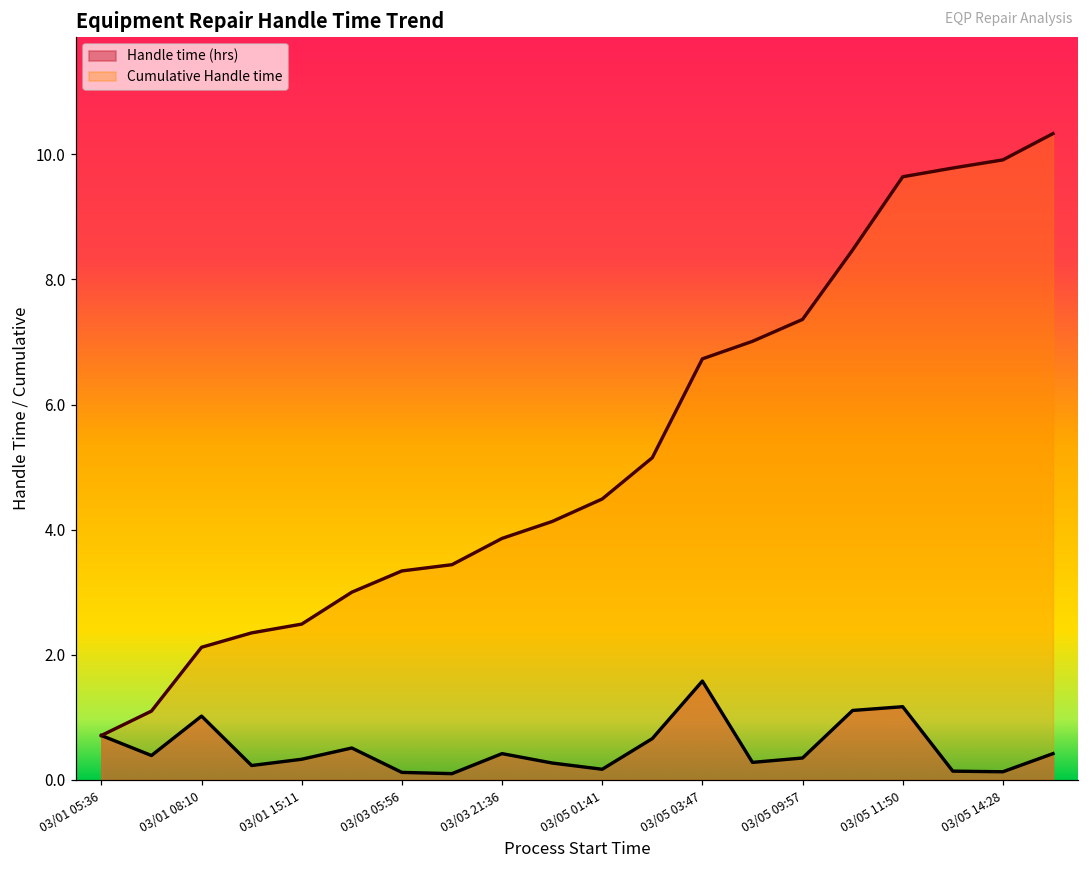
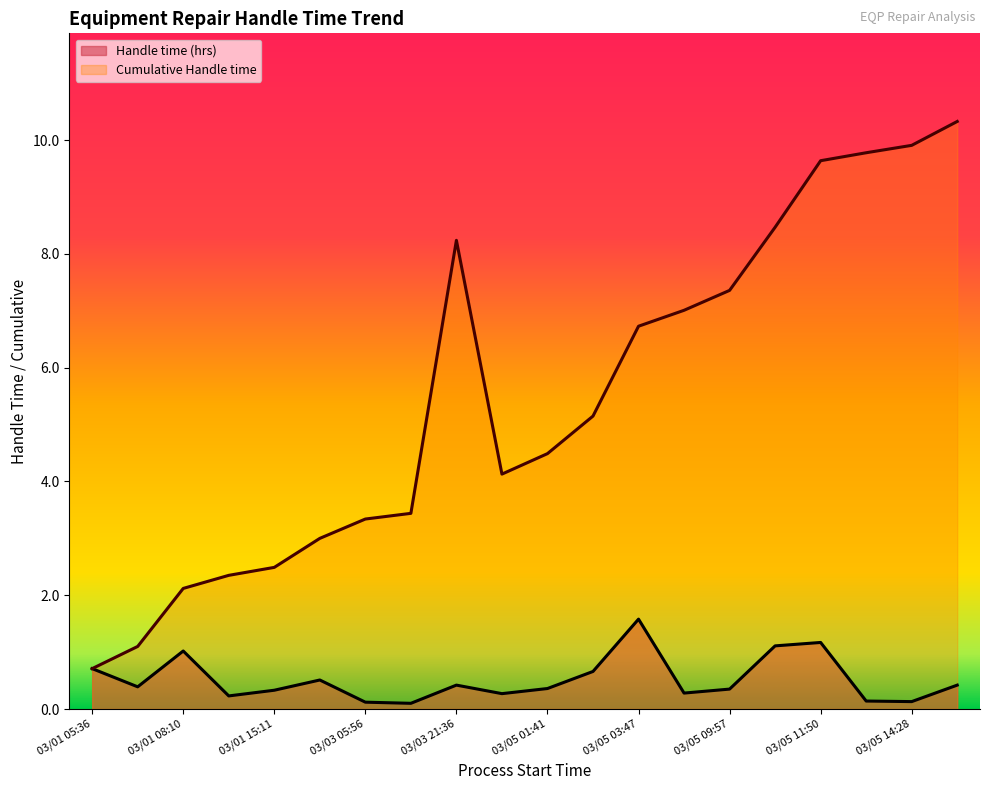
Cumulative Handle time, 03/03 21:36: 3.9 -> 8.2
Handle time (hrs), 03/05 01:41: 0.2 -> 0.4
